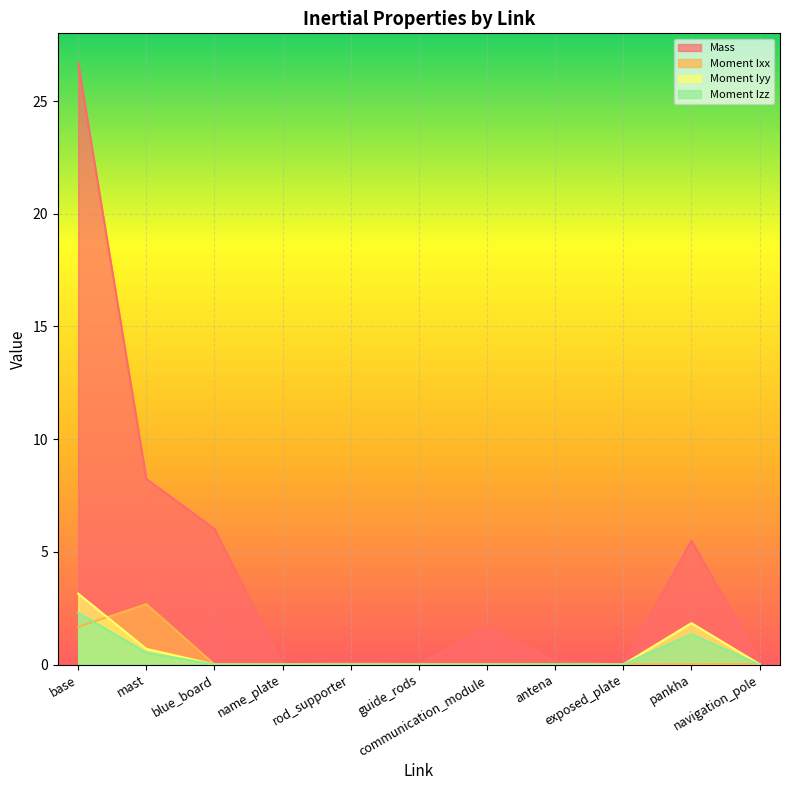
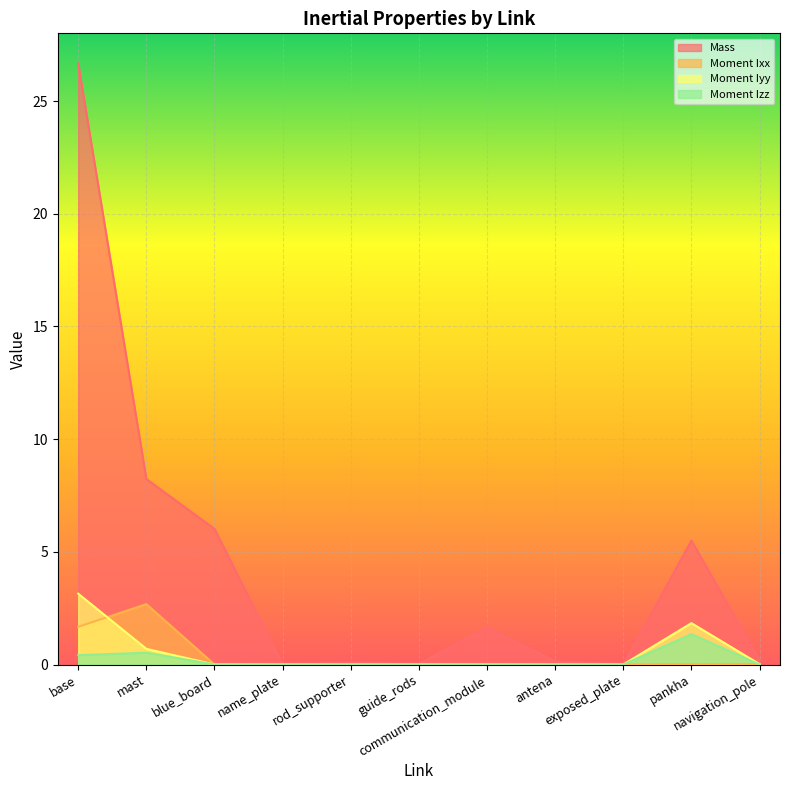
Moment Izz, base: 2.3 -> 0.4
